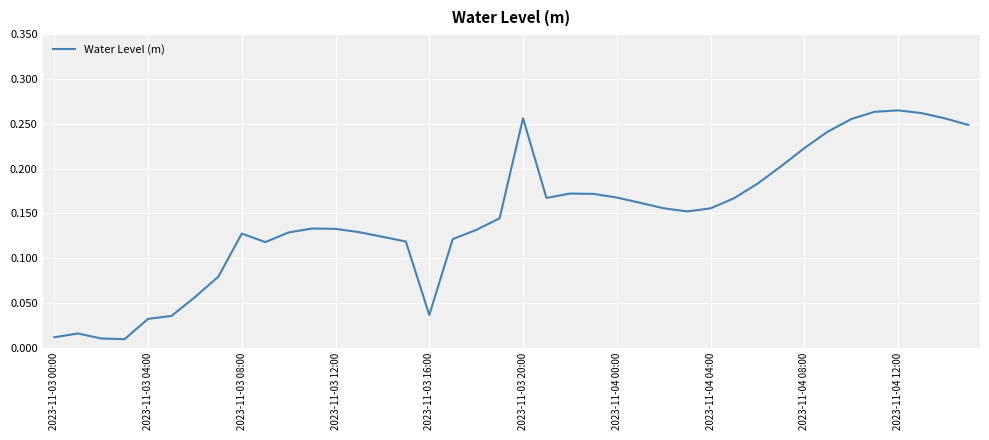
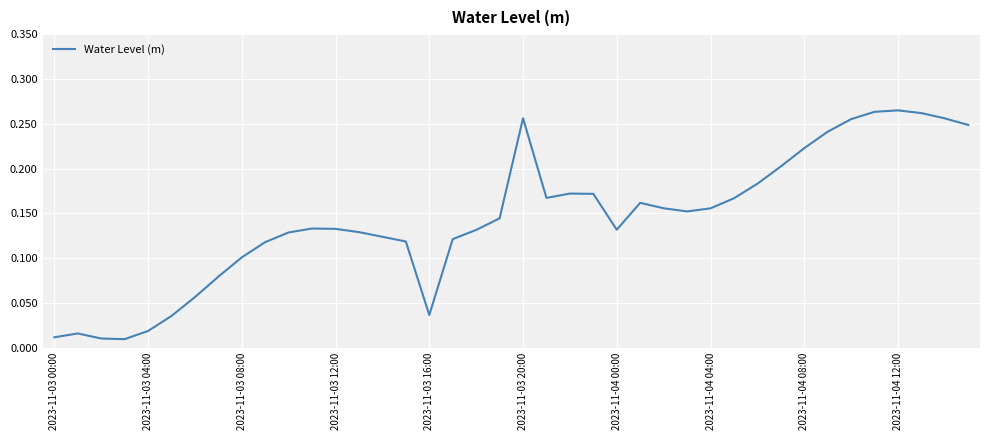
2023-11-03 04:00: 0.03 -> 0.02
2023-11-03 08:00: 0.13 -> 0.10
2023-11-04 00:00: 0.17 -> 0.13
